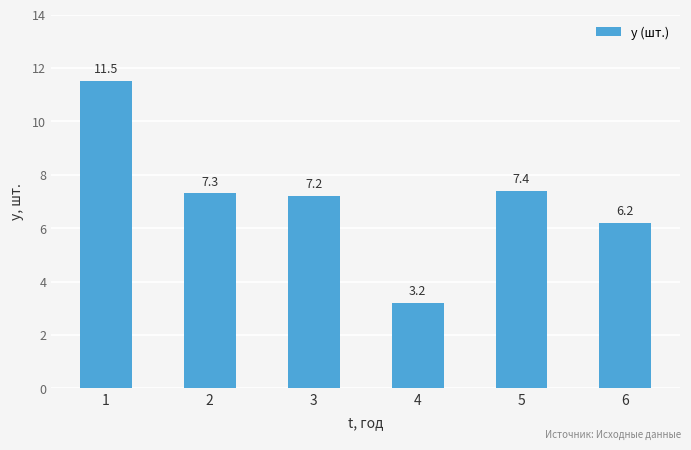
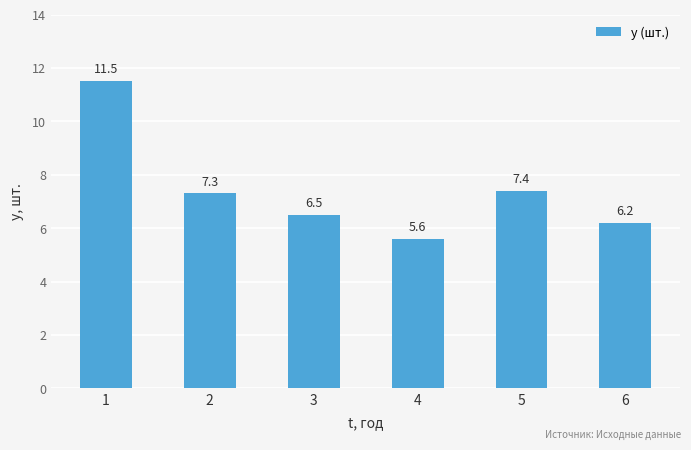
3: 7.2 -> 6.5
4: 3.2 -> 5.6
